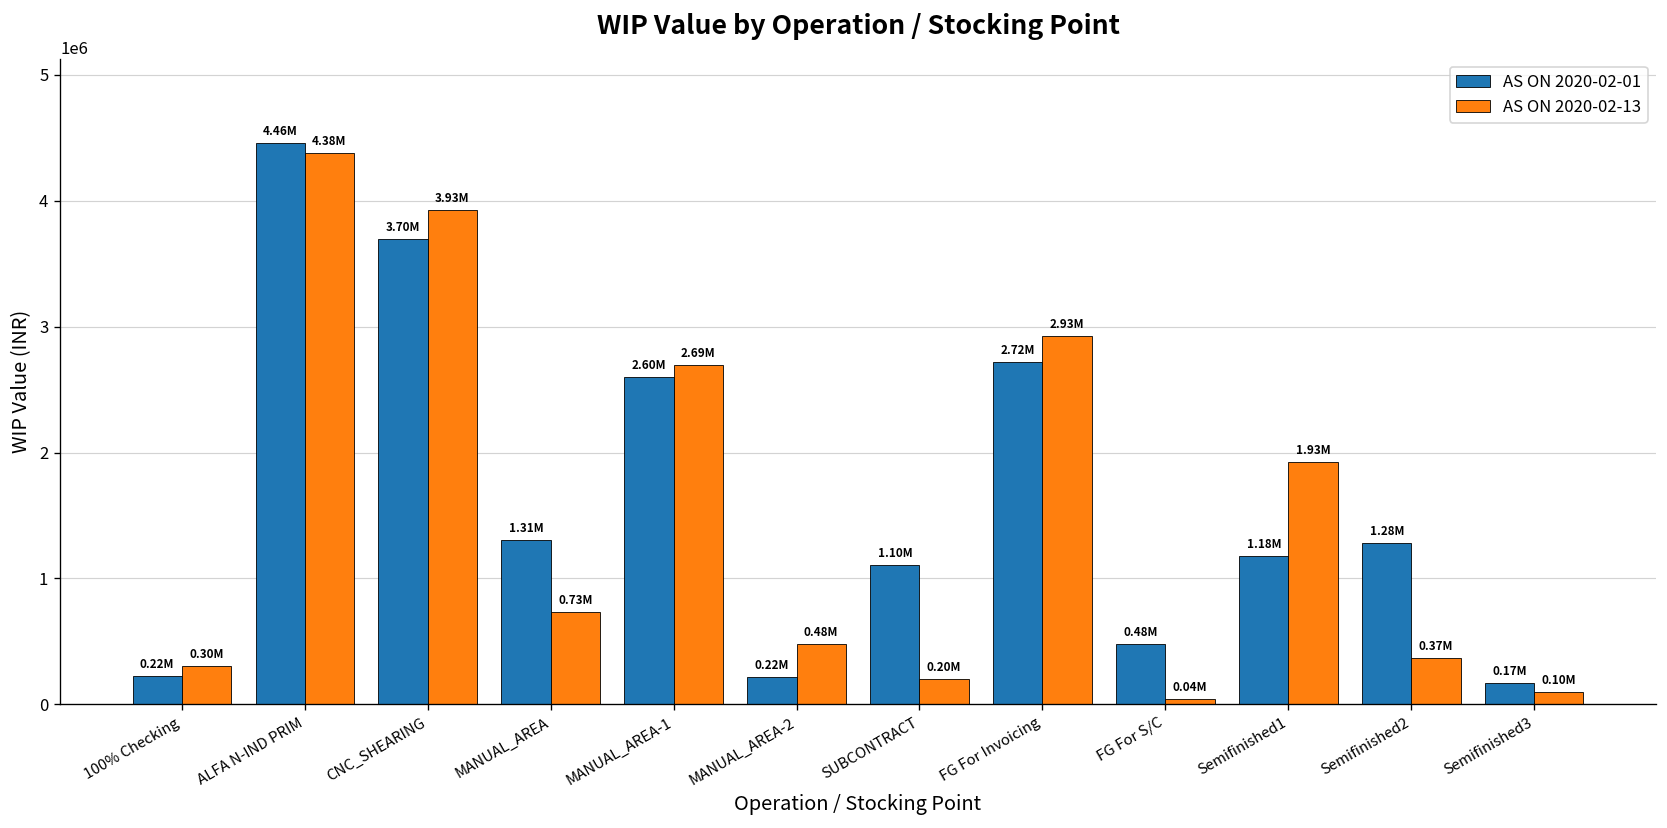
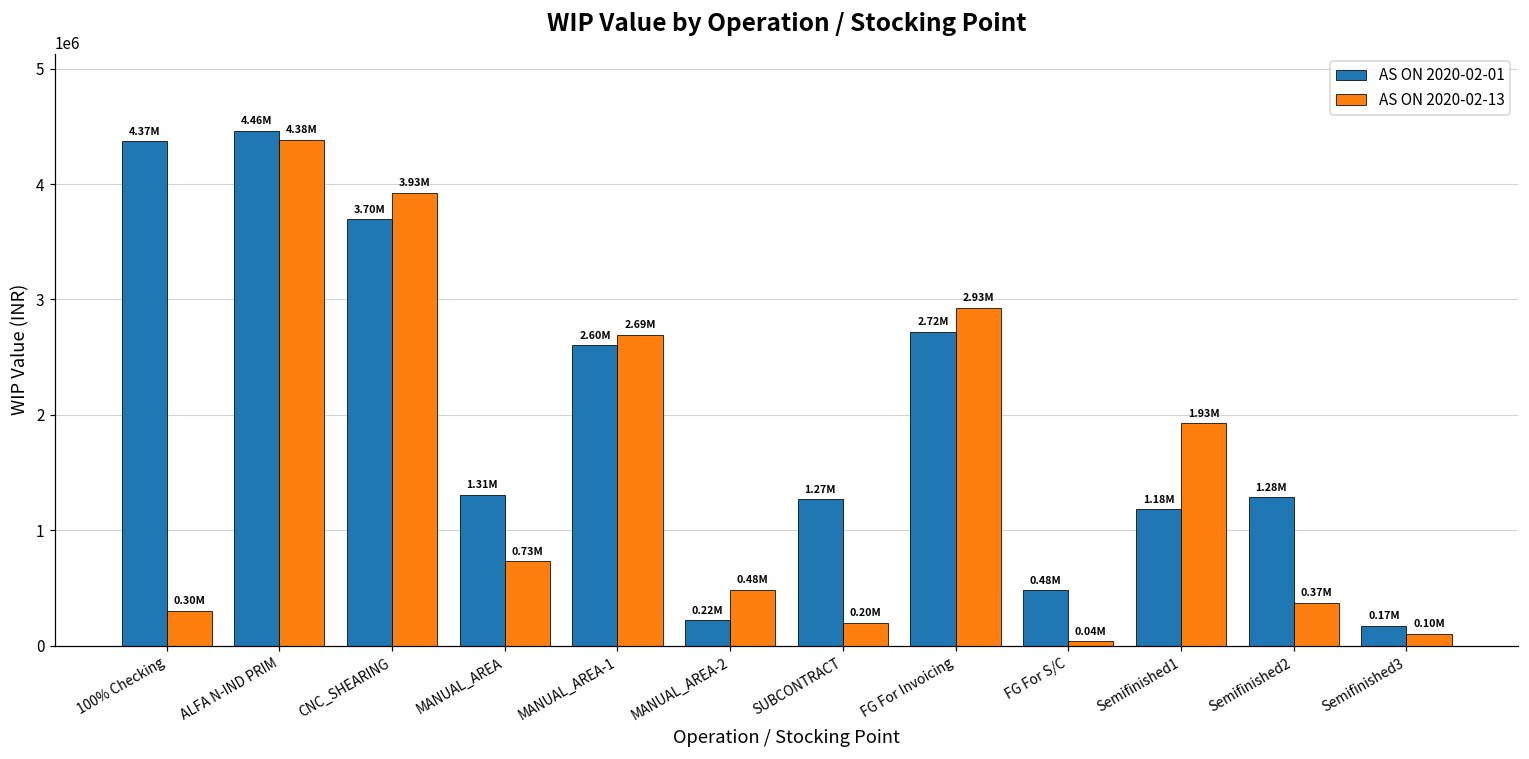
AS ON 2020-02-01, 100% Checking: 0.22M -> 4.37M
AS ON 2020-02-01, SUBCONTRACT: 1.10M -> 1.27M
